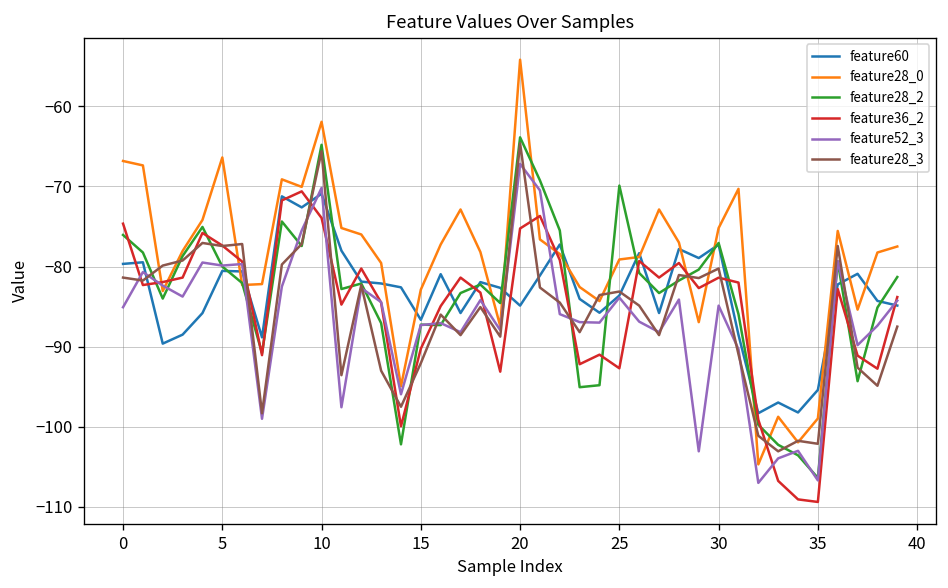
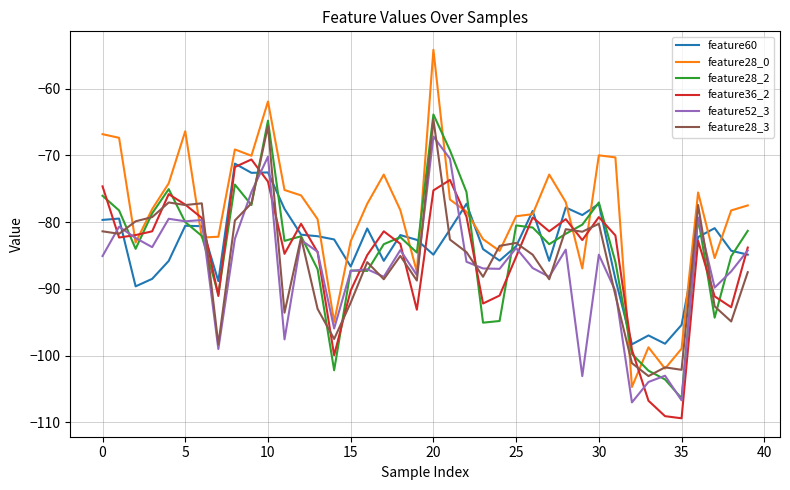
feature60, 10: -71 -> -73
feature28_2, 25: -70 -> -81
feature36_2, 25: -93 -> -85
feature28_0, 30: -75 -> -70
feature36_2, 30: -81 -> -79
